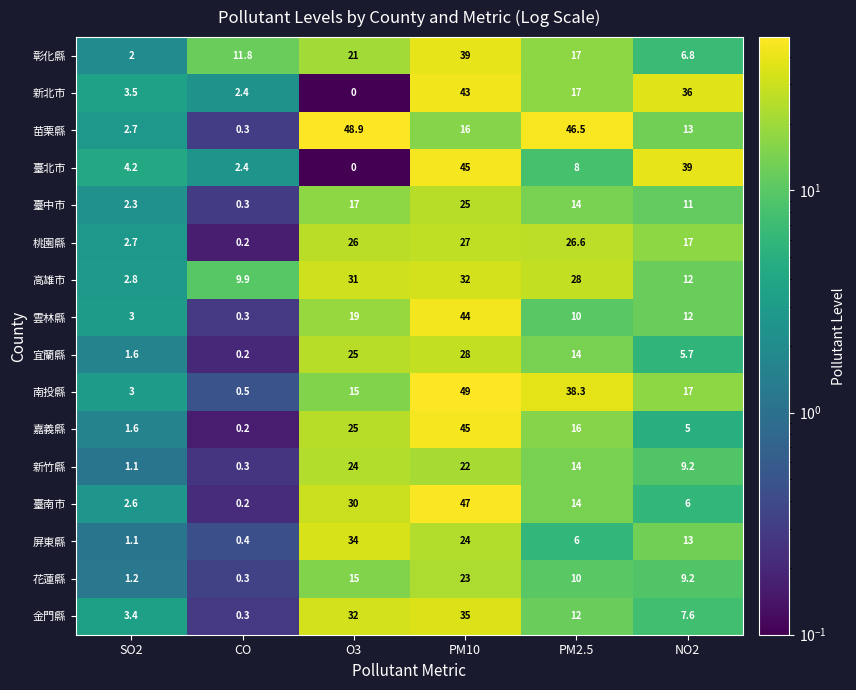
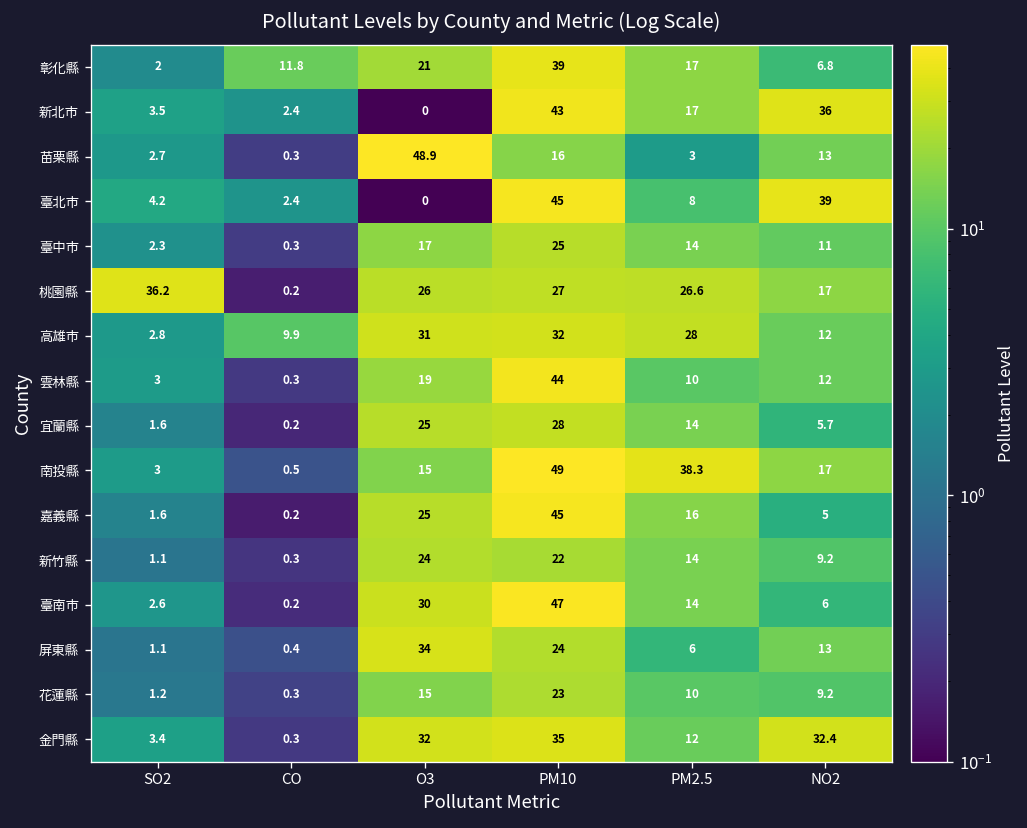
苗栗縣, PM2.5: 46.5 -> 3
桃園縣, SO2: 2.7 -> 36.2
金門縣, NO2: 7.6 -> 32.4
